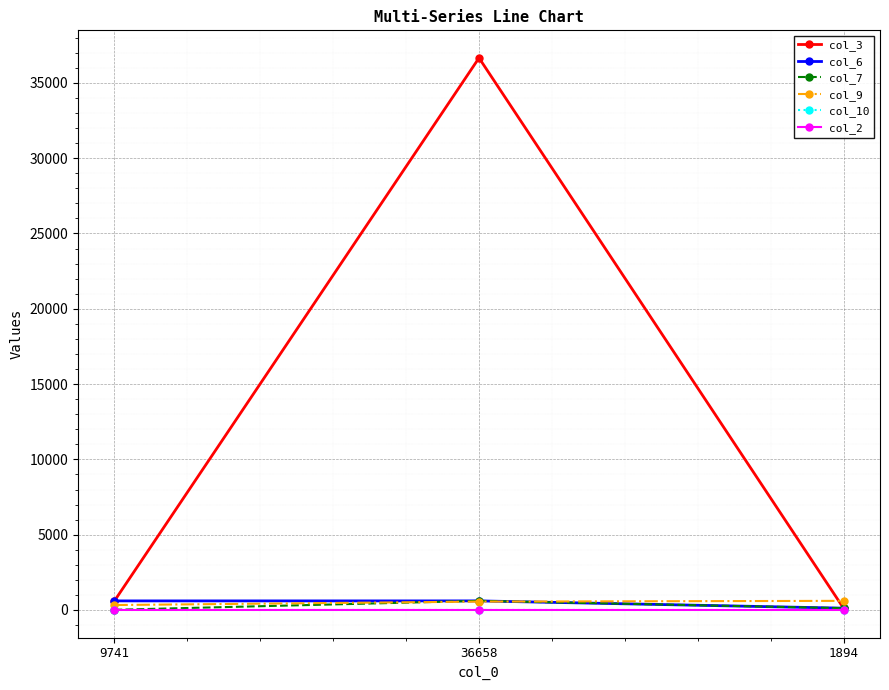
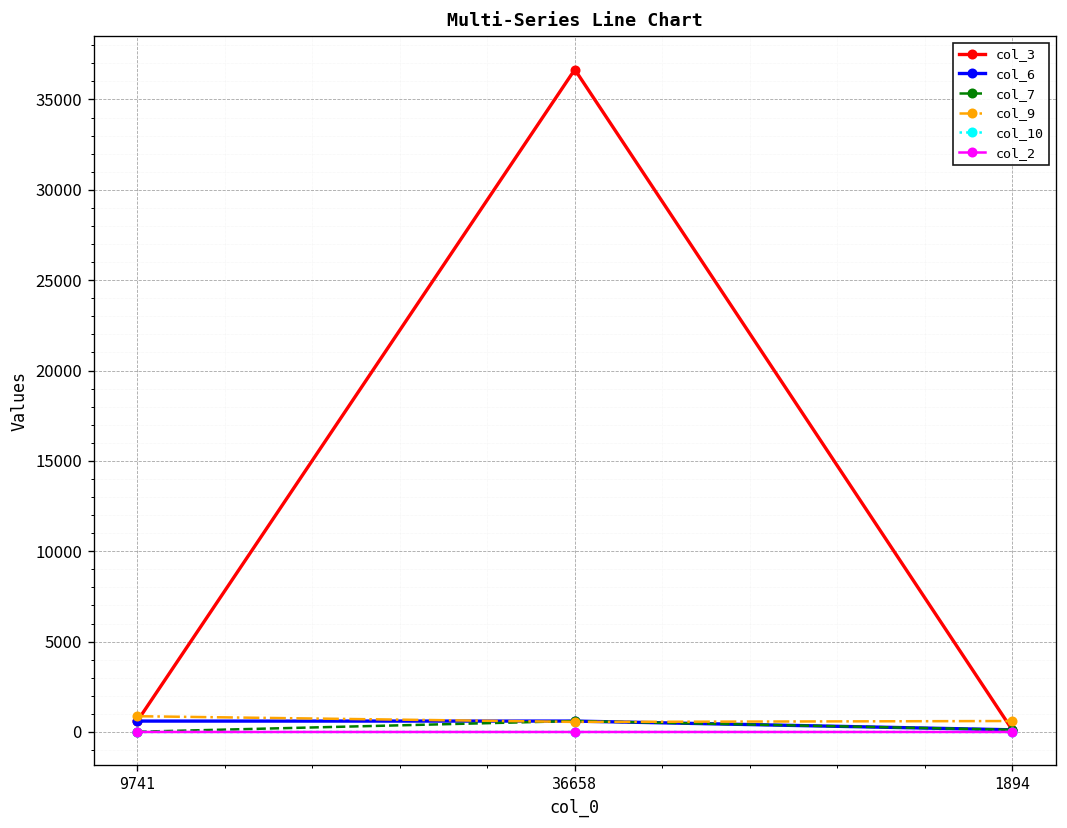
col_9, 9741: 300 -> 900
